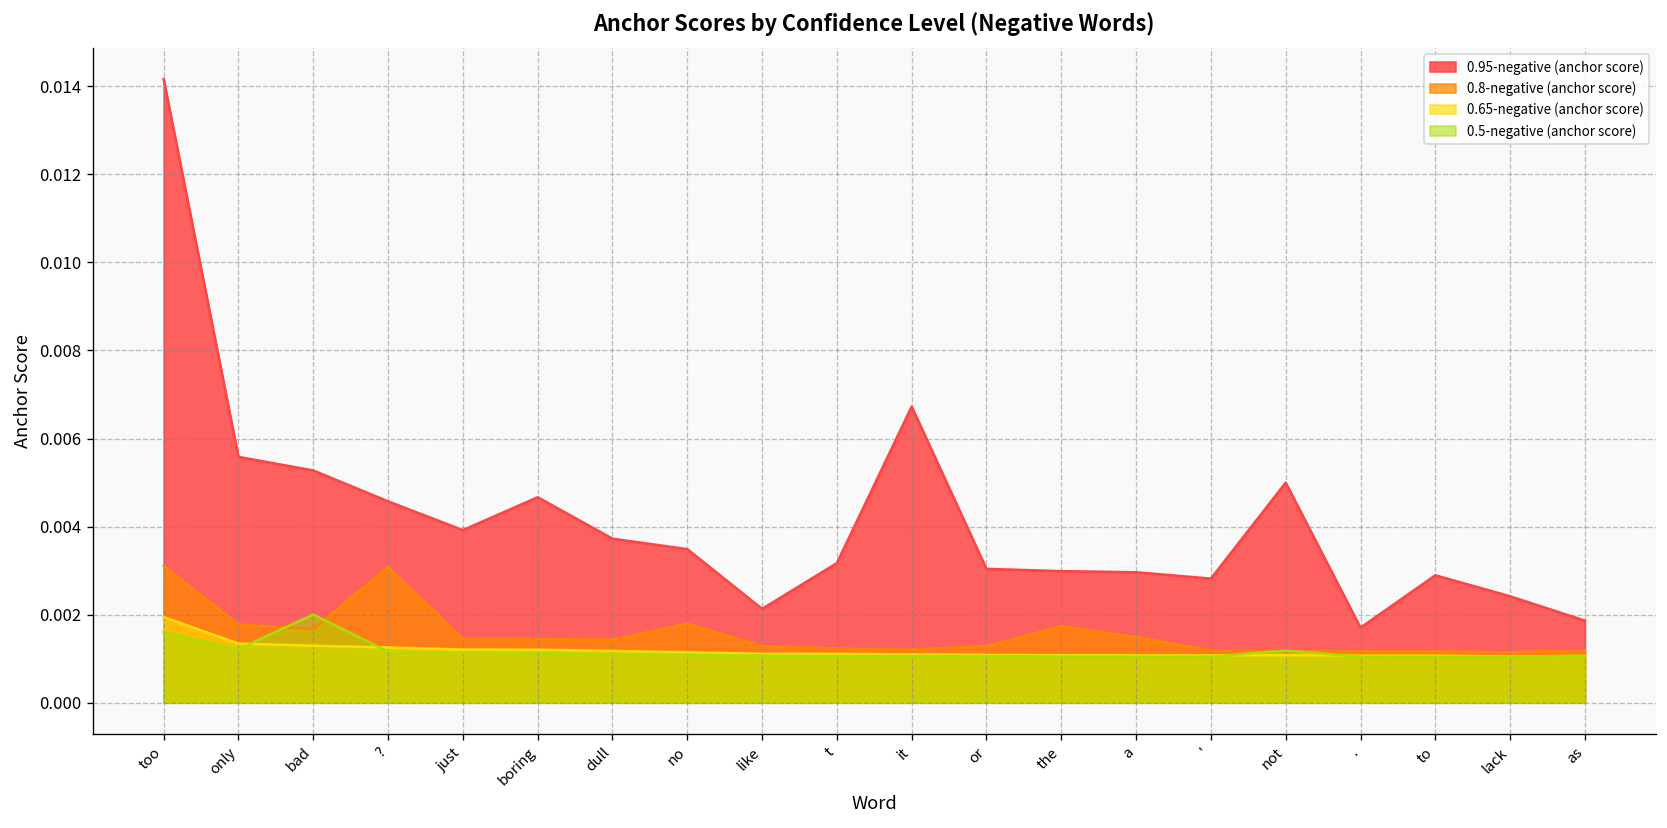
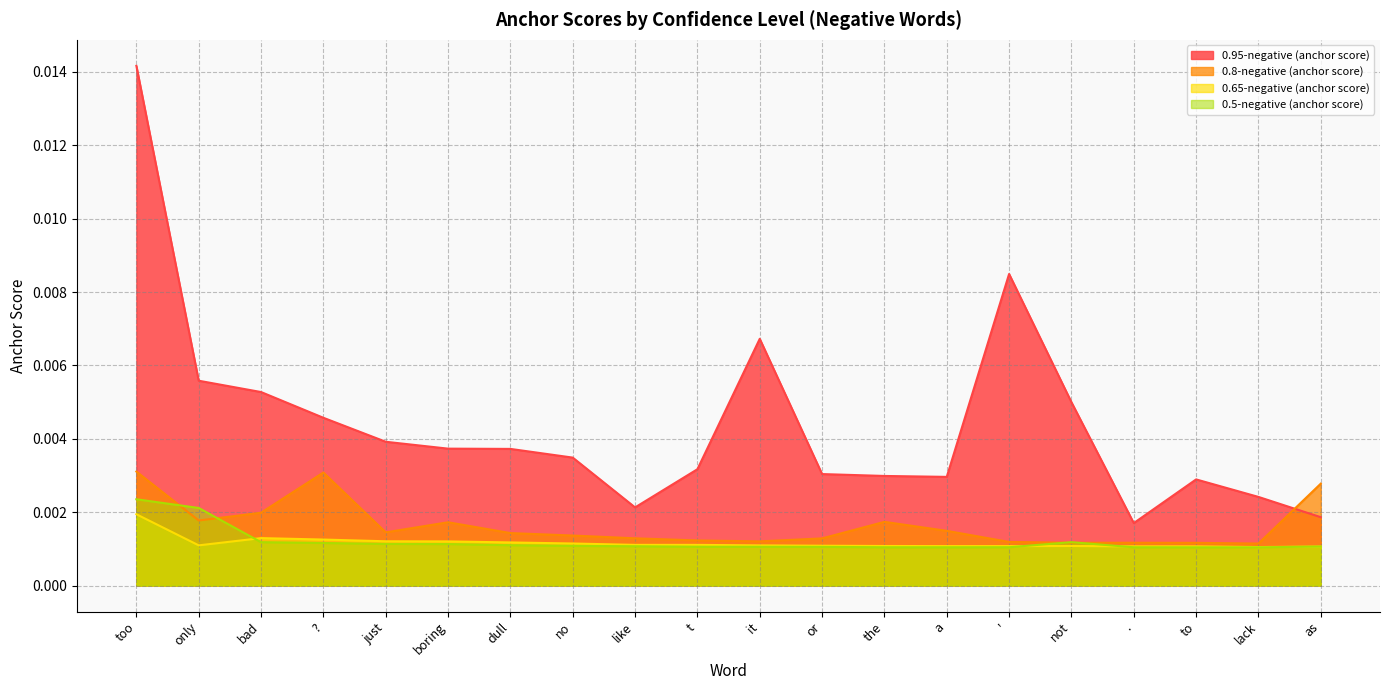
0.5-negative (anchor score), too: 0.0016 -> 0.0024
0.65-negative (anchor score), only: 0.0013 -> 0.0011
0.5-negative (anchor score), only: 0.0012 -> 0.0021
0.8-negative (anchor score), bad: 0.0017 -> 0.0020
0.5-negative (anchor score), bad: 0.0020 -> 0.0012
0.95-negative (anchor score), boring: 0.0047 -> 0.0037
0.8-negative (anchor score), boring: 0.0014 -> 0.0017
0.8-negative (anchor score), no: 0.0018 -> 0.0014
0.95-negative (anchor score), ': 0.0028 -> 0.0085
0.8-negative (anchor score), as: 0.0012 -> 0.0028
